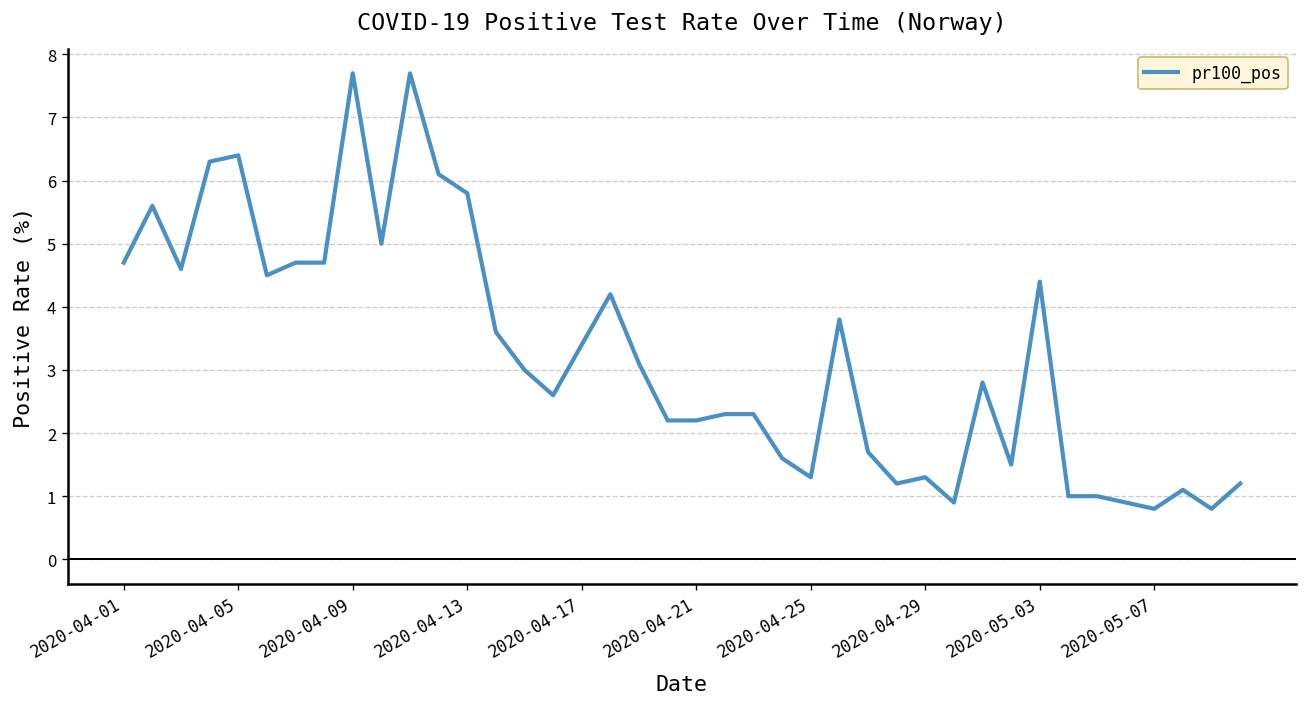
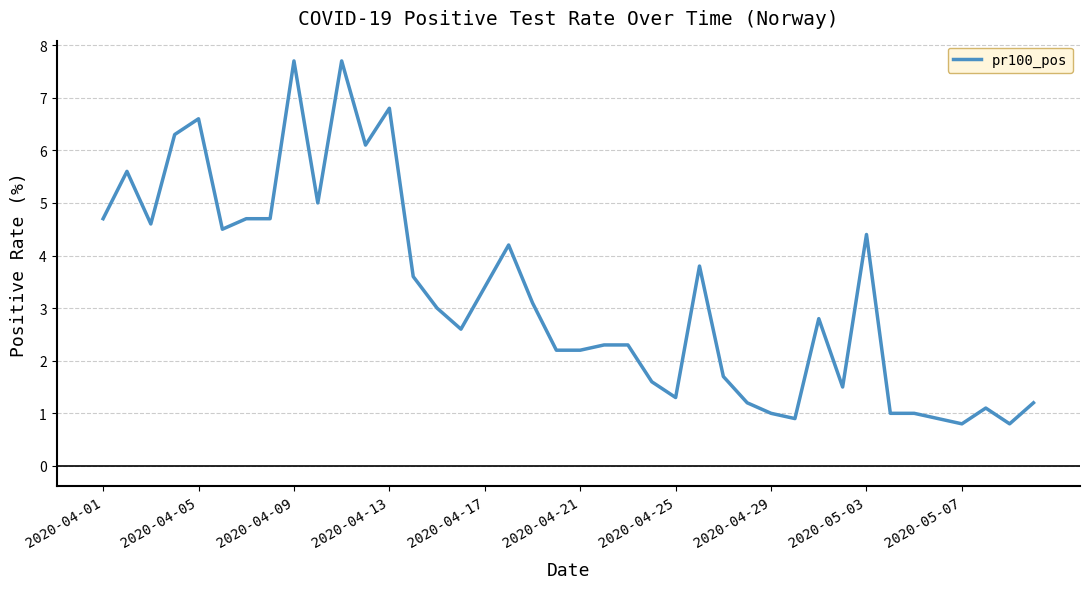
2020-04-05: 6.4 -> 6.6
2020-04-13: 5.8 -> 6.8
2020-04-29: 1.3 -> 1.0
